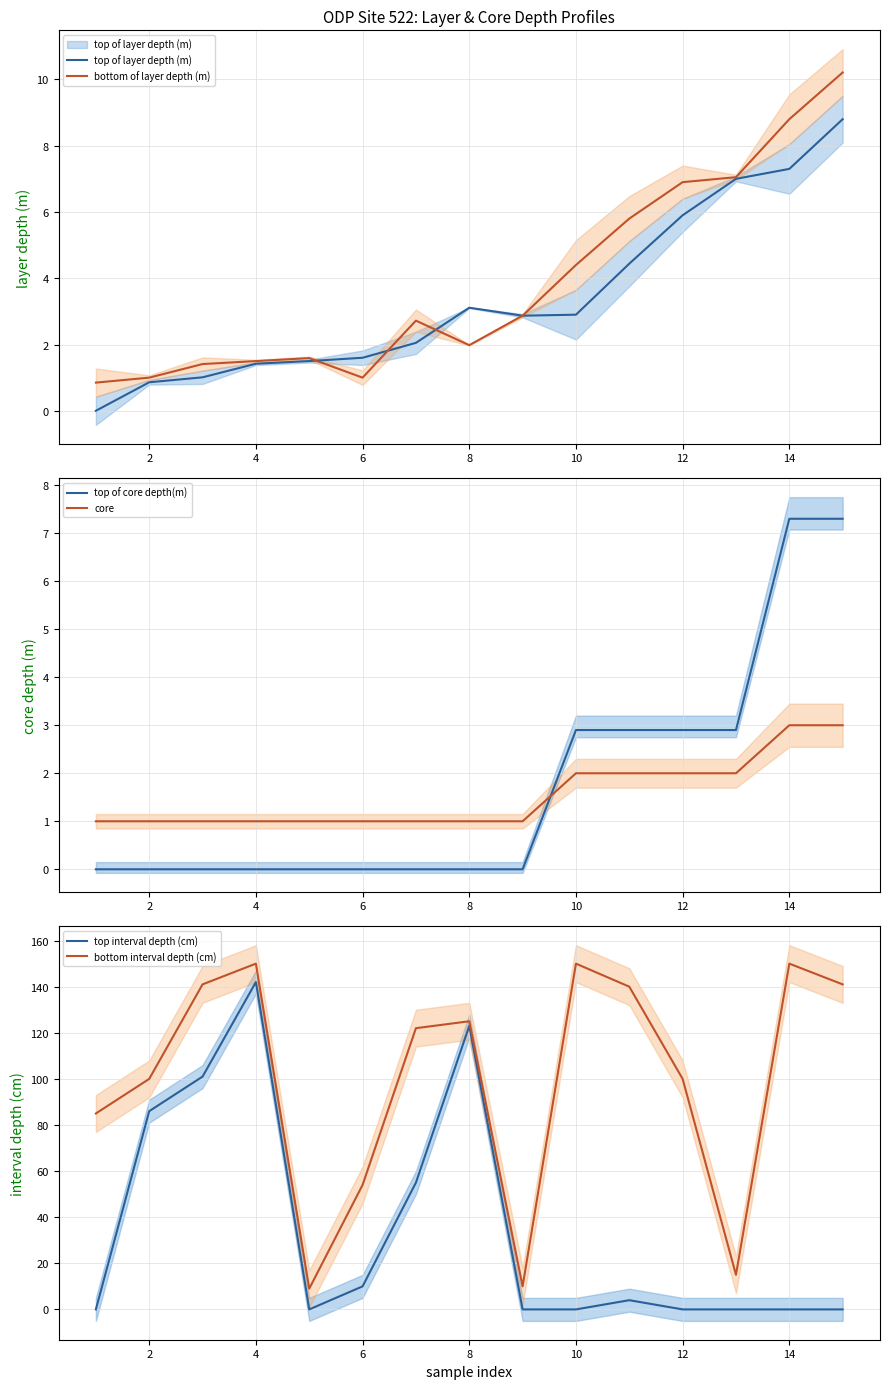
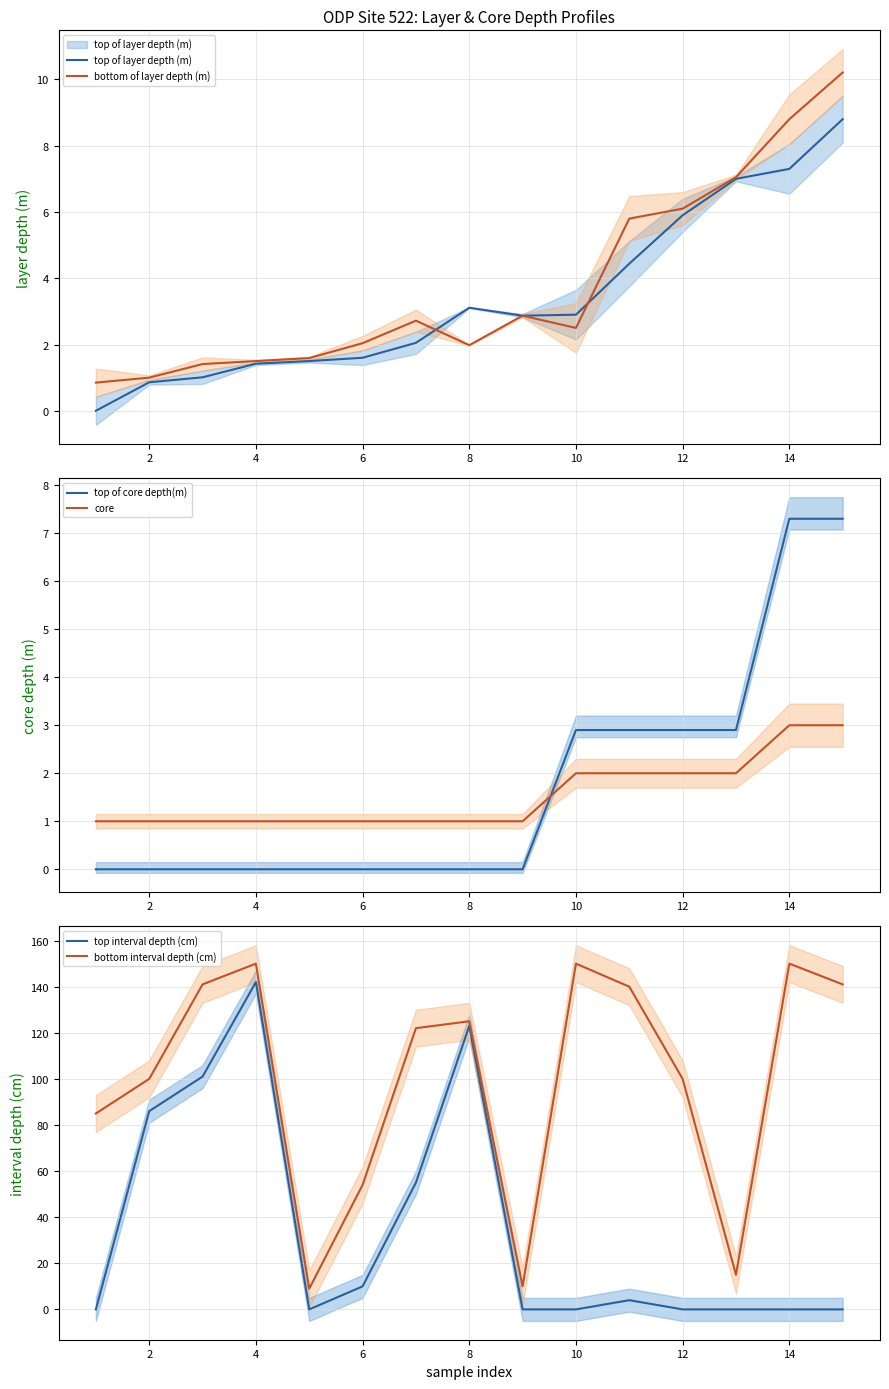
ODP Site 522: Layer & Core Depth Profiles, bottom of layer depth (m), 6: 1.0 -> 2.0
ODP Site 522: Layer & Core Depth Profiles, bottom of layer depth (m), 10: 4.4 -> 2.5
ODP Site 522: Layer & Core Depth Profiles, bottom of layer depth (m), 12: 6.9 -> 6.1
